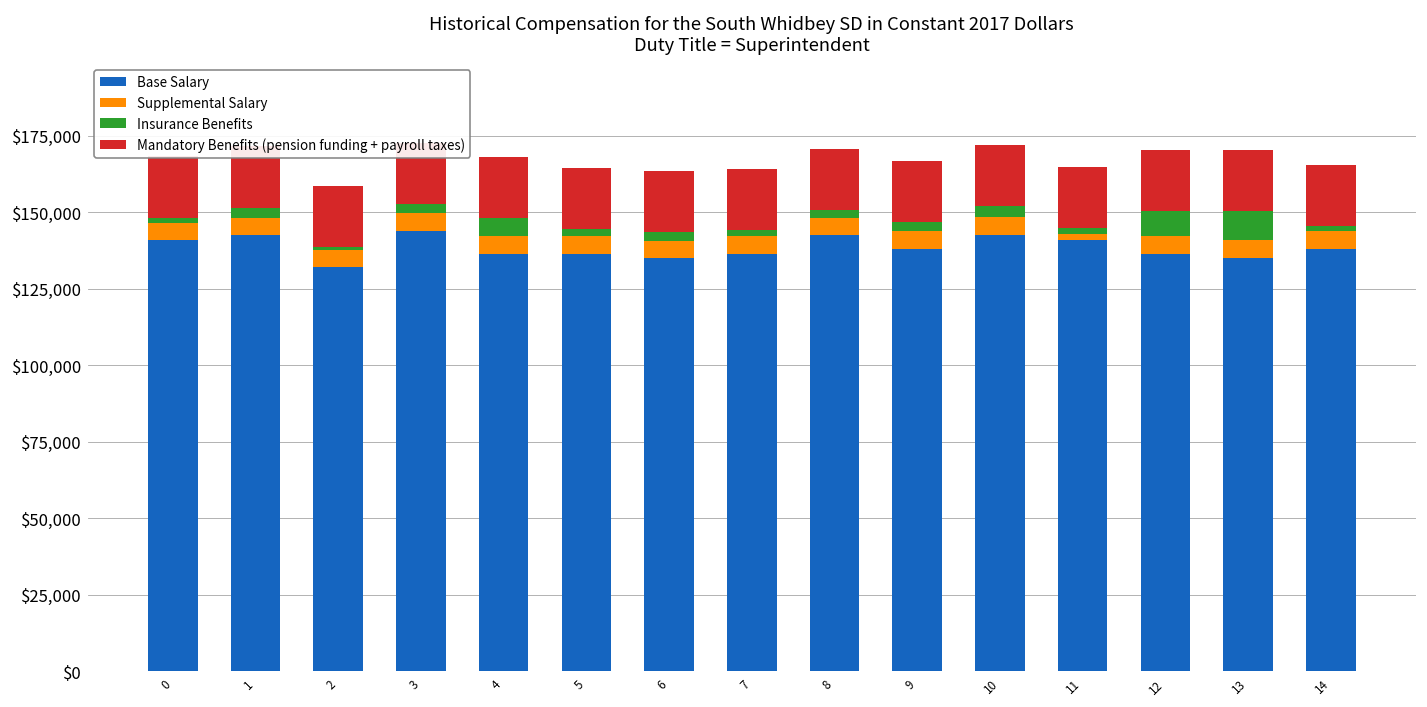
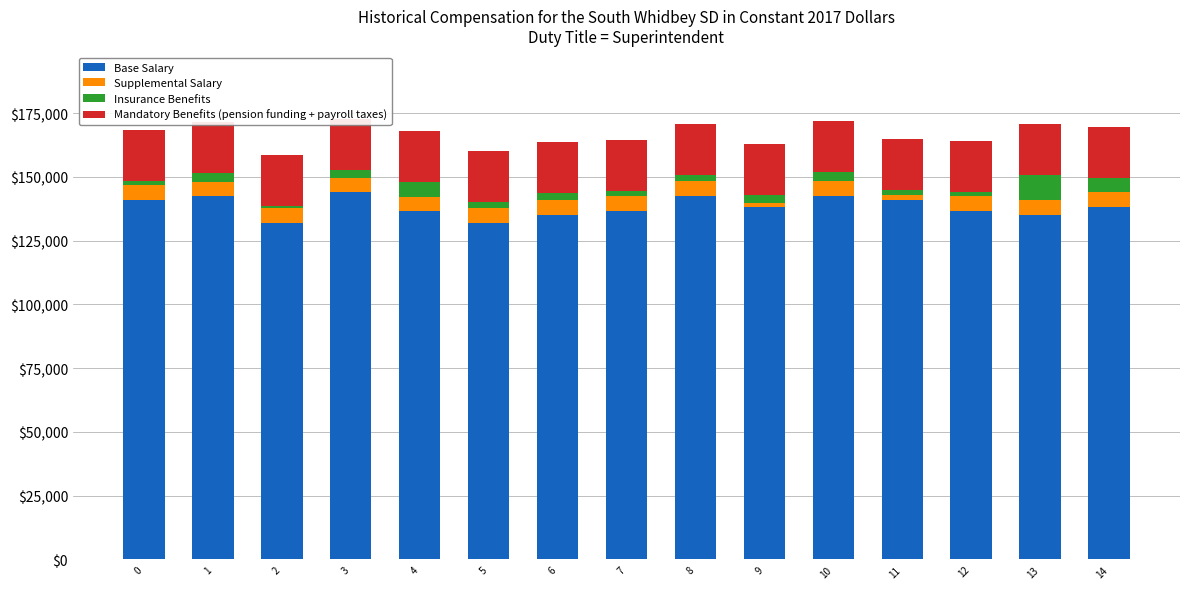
Base Salary, 5: $137,000 -> $132,000
Supplemental Salary, 9: $6,000 -> $2,000
Insurance Benefits, 12: $8,000 -> $2,000
Insurance Benefits, 14: $2,000 -> $6,000
